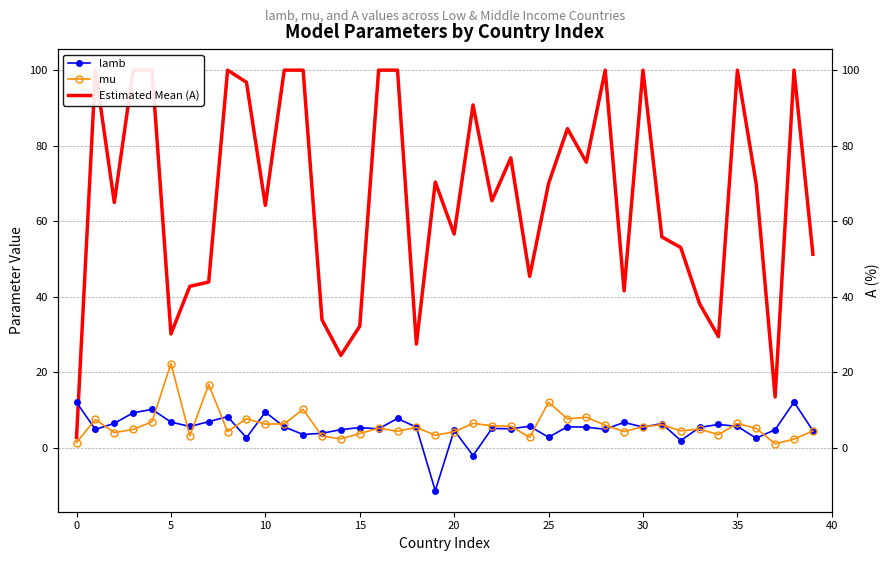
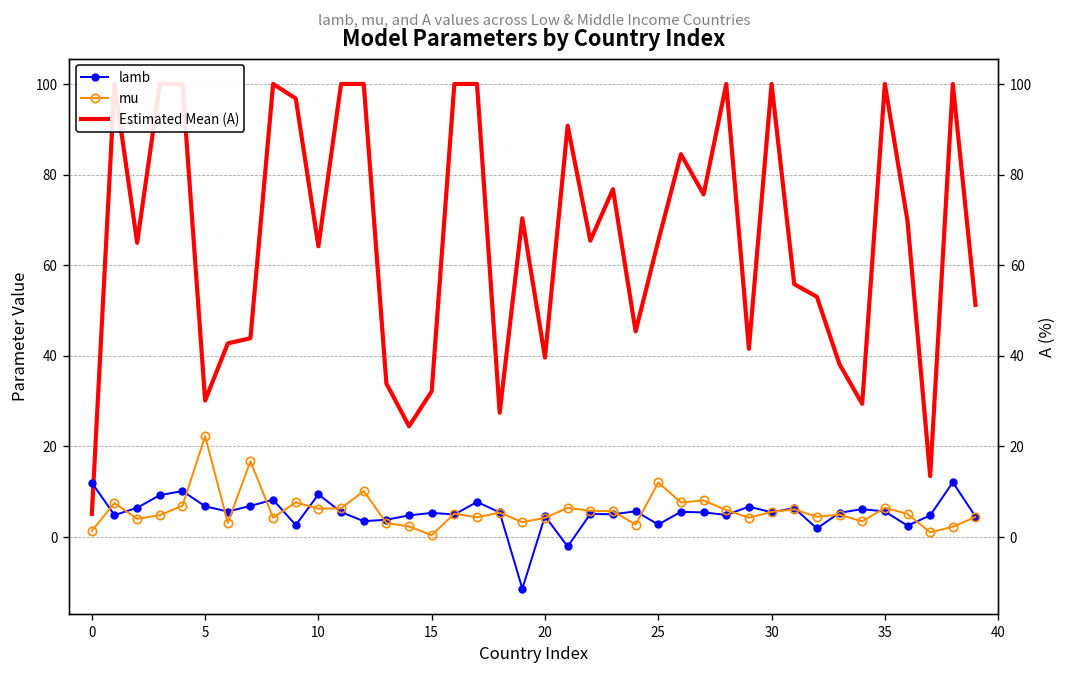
Estimated Mean (A), 0: 3 -> 5
mu, 15: 4 -> 0
Estimated Mean (A), 20: 57 -> 40
Estimated Mean (A), 25: 70 -> 65
